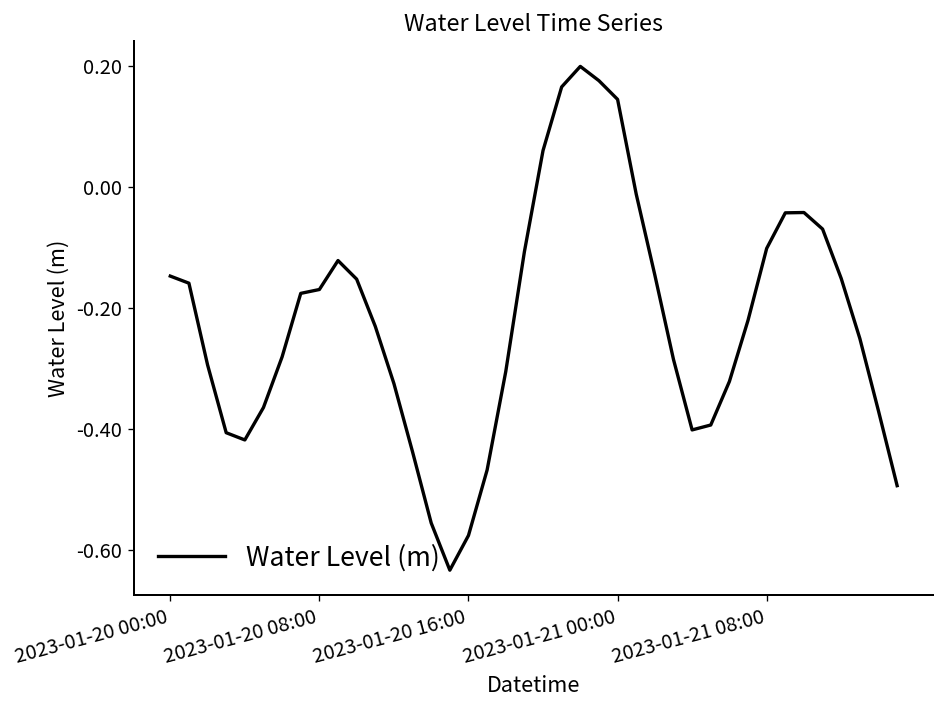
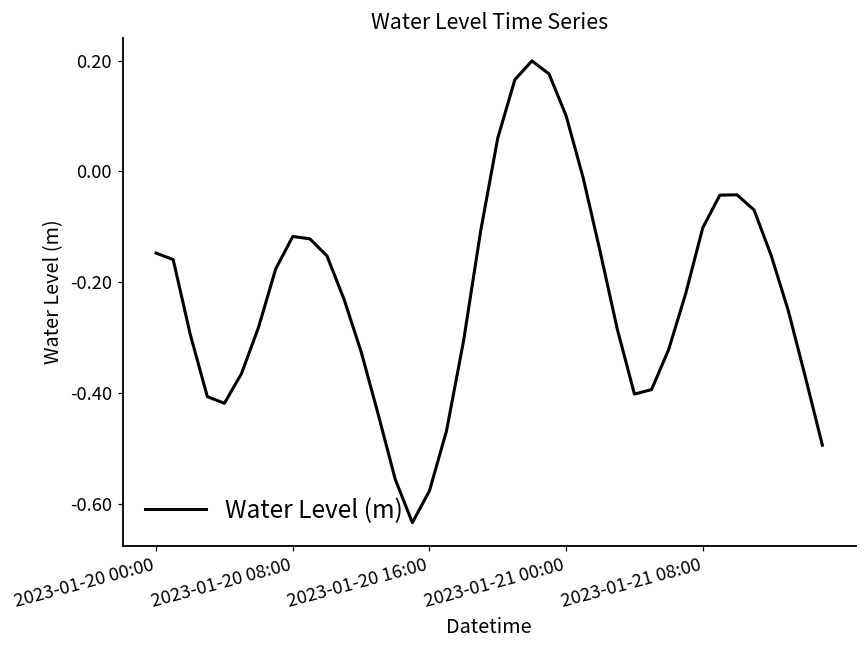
2023-01-20 08:00: -0.17 -> -0.12
2023-01-21 00:00: 0.15 -> 0.10
